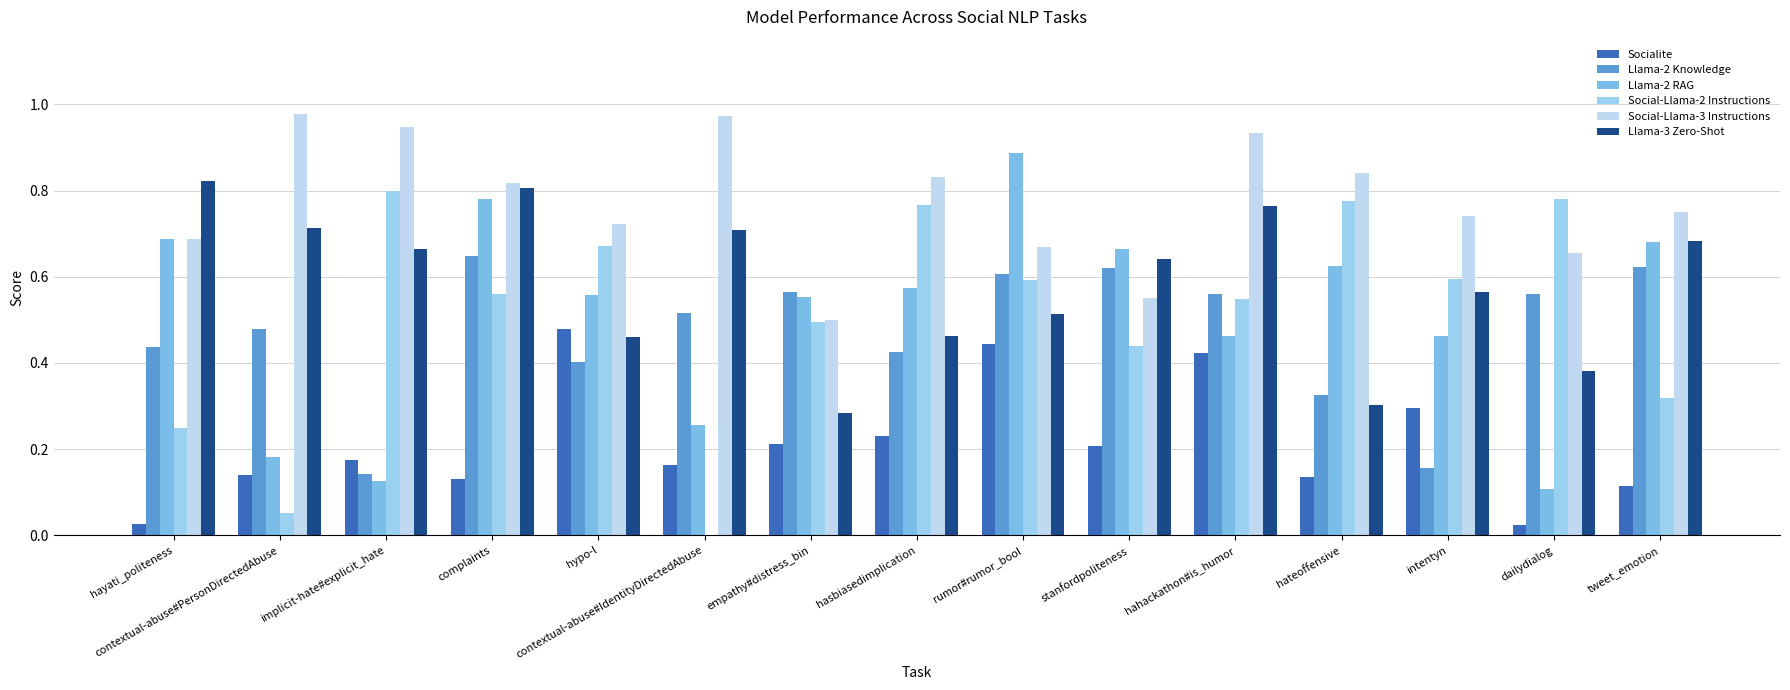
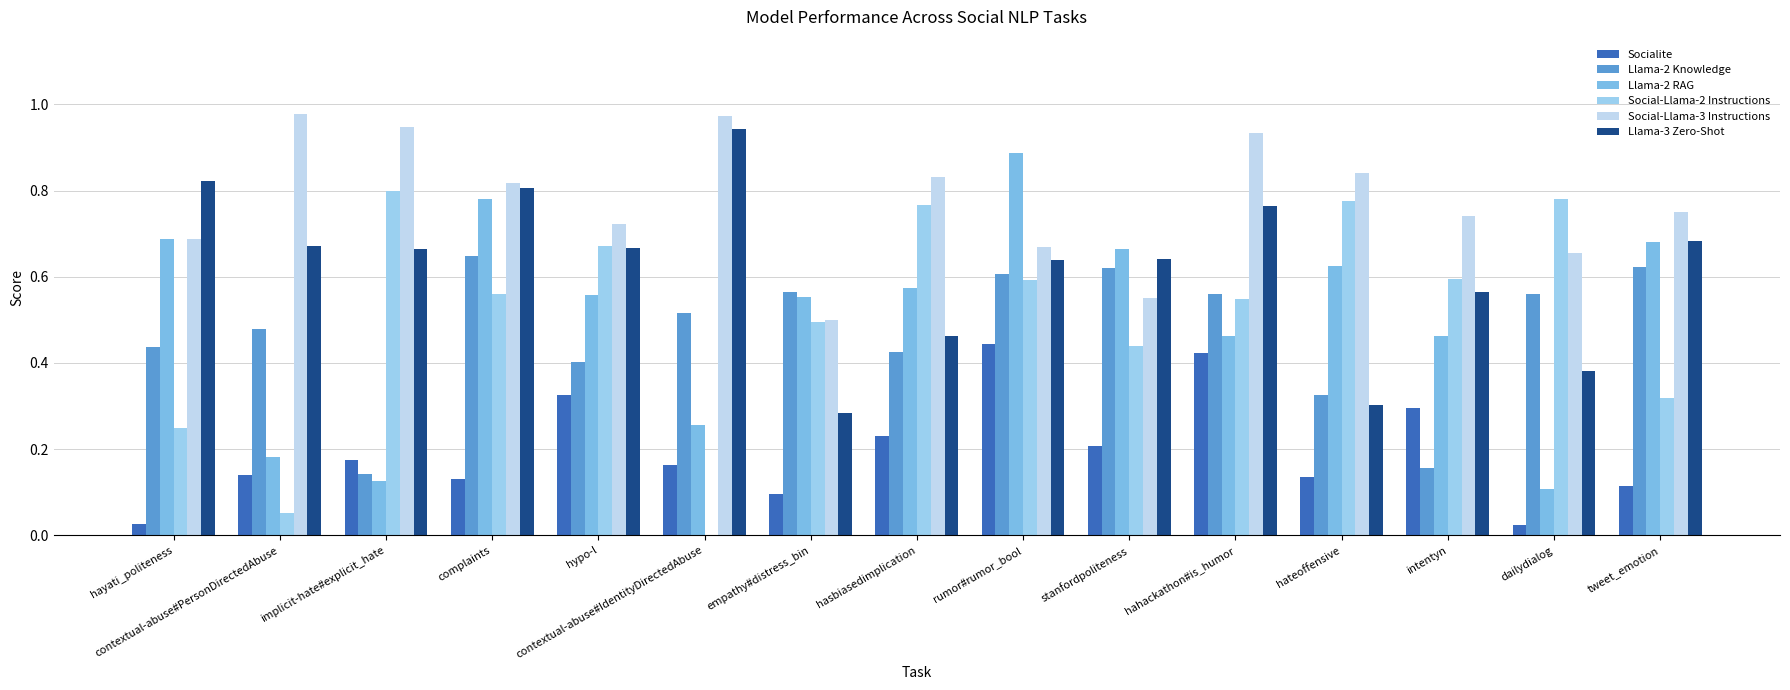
Llama-3 Zero-Shot, contextual-abuse#PersonDirectedAbuse: 0.71 -> 0.67
Socialite, hypo-l: 0.48 -> 0.33
Llama-3 Zero-Shot, hypo-l: 0.46 -> 0.67
Llama-3 Zero-Shot, contextual-abuse#IdentityDirectedAbuse: 0.71 -> 0.94
Socialite, empathy#distress_bin: 0.21 -> 0.10
Llama-3 Zero-Shot, rumor#rumor_bool: 0.51 -> 0.64
